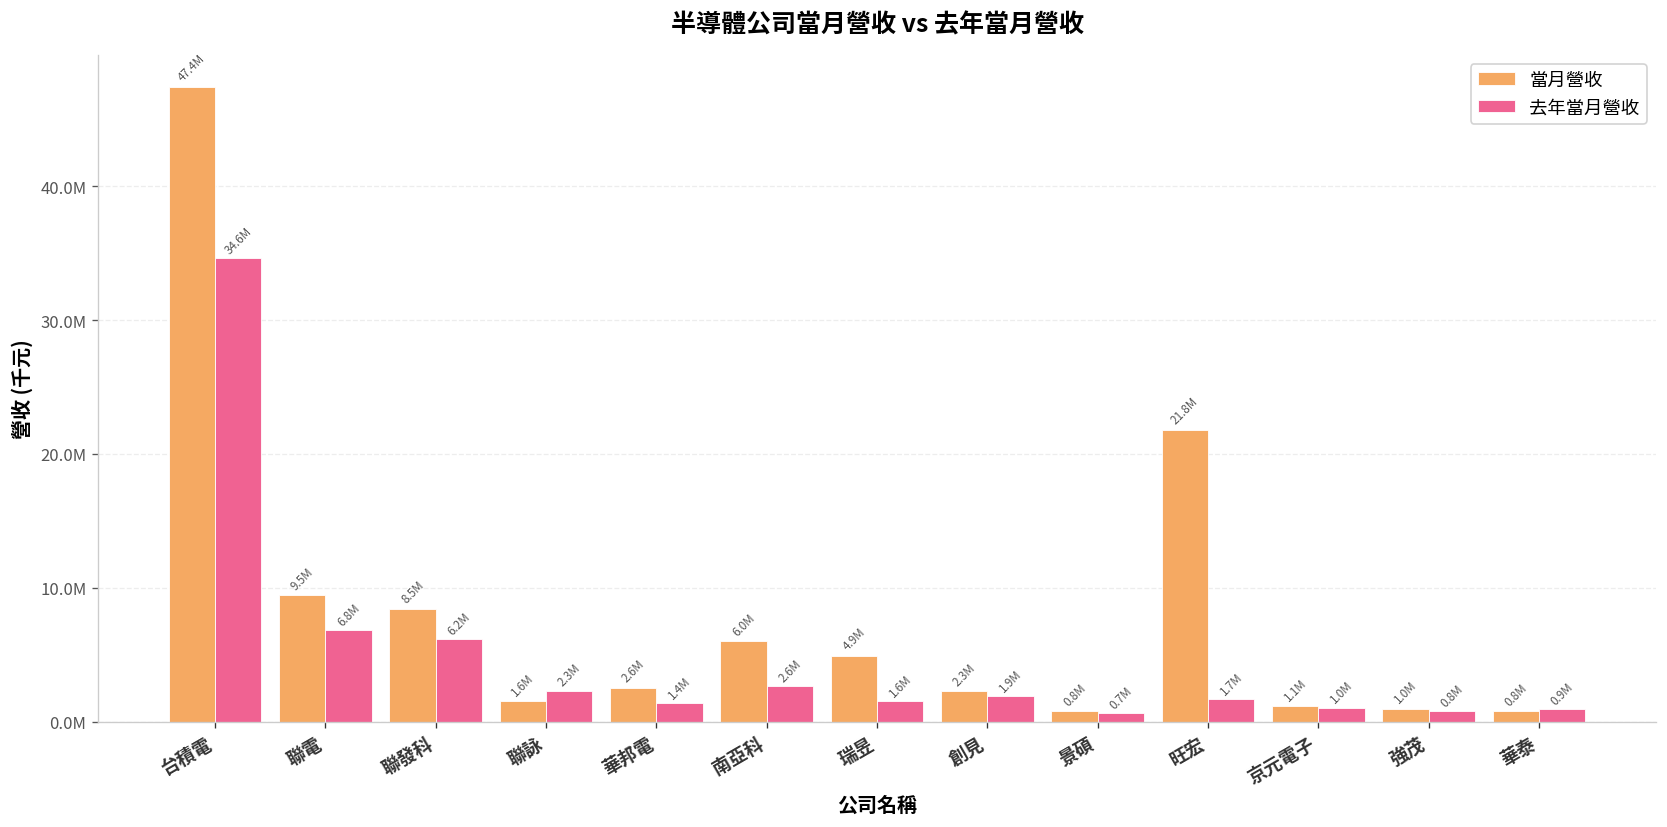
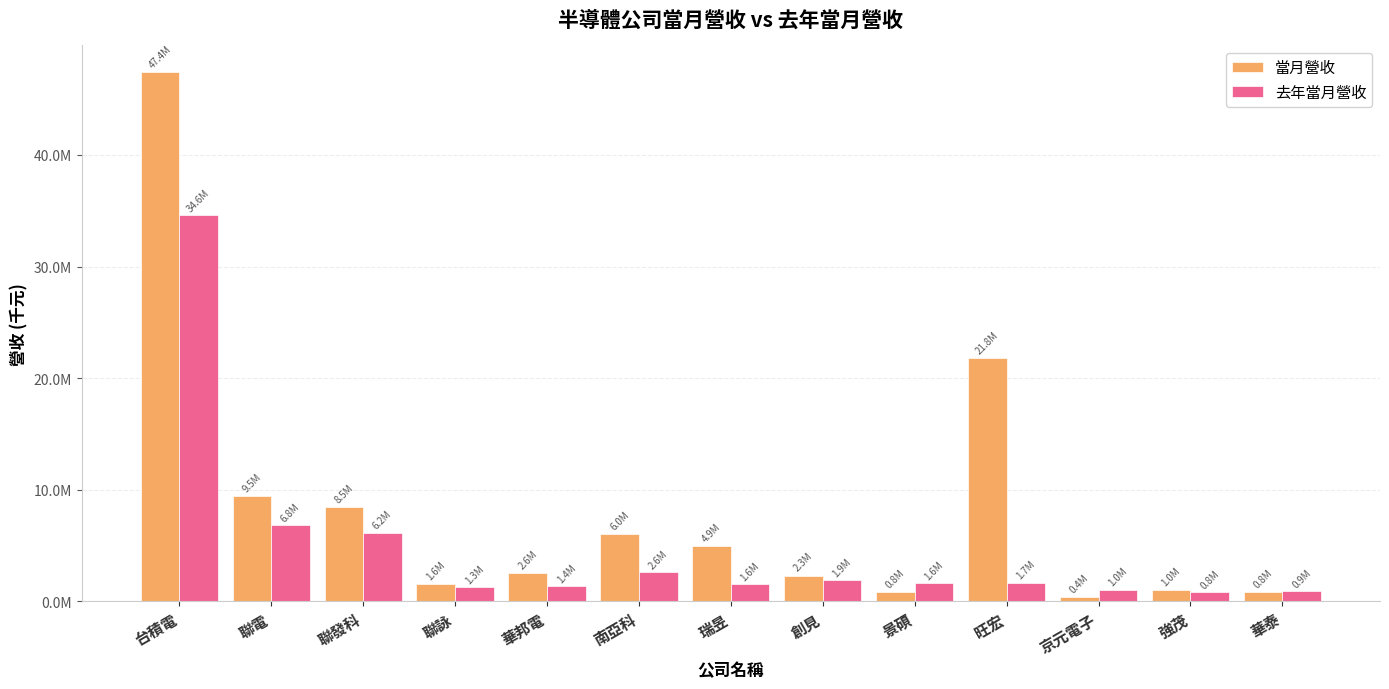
去年當月營收, 聯詠: 2.3M -> 1.3M
去年當月營收, 景碩: 0.7M -> 1.6M
當月營收, 京元電子: 1.1M -> 0.4M
